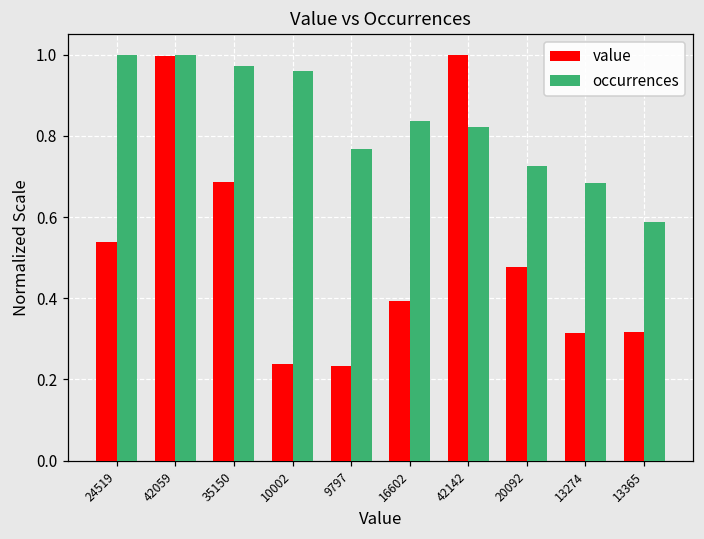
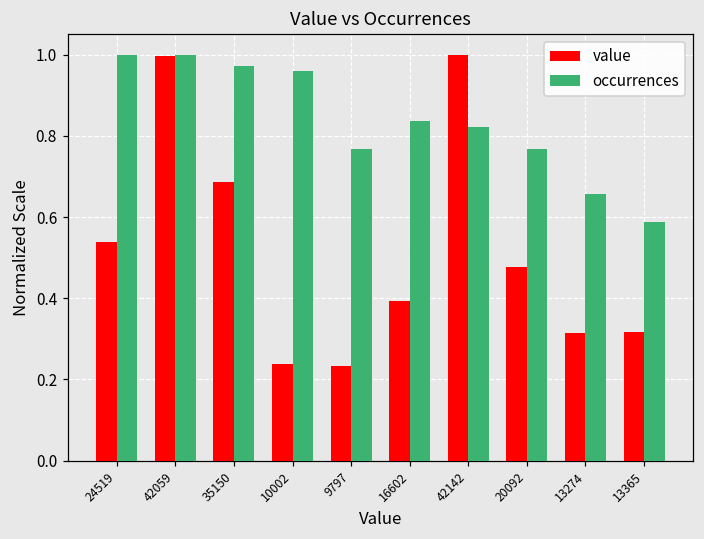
occurrences, 20092: 0.73 -> 0.77
occurrences, 13274: 0.68 -> 0.66
